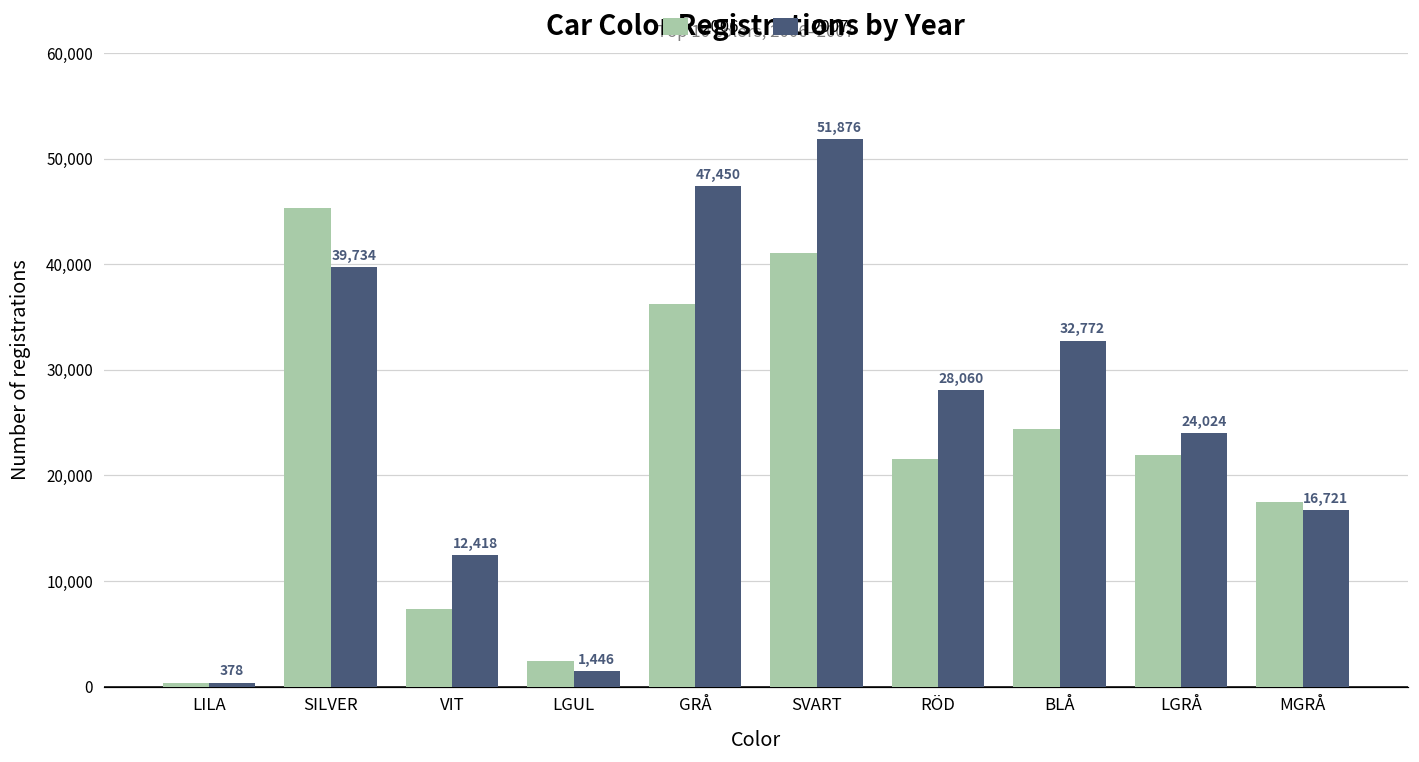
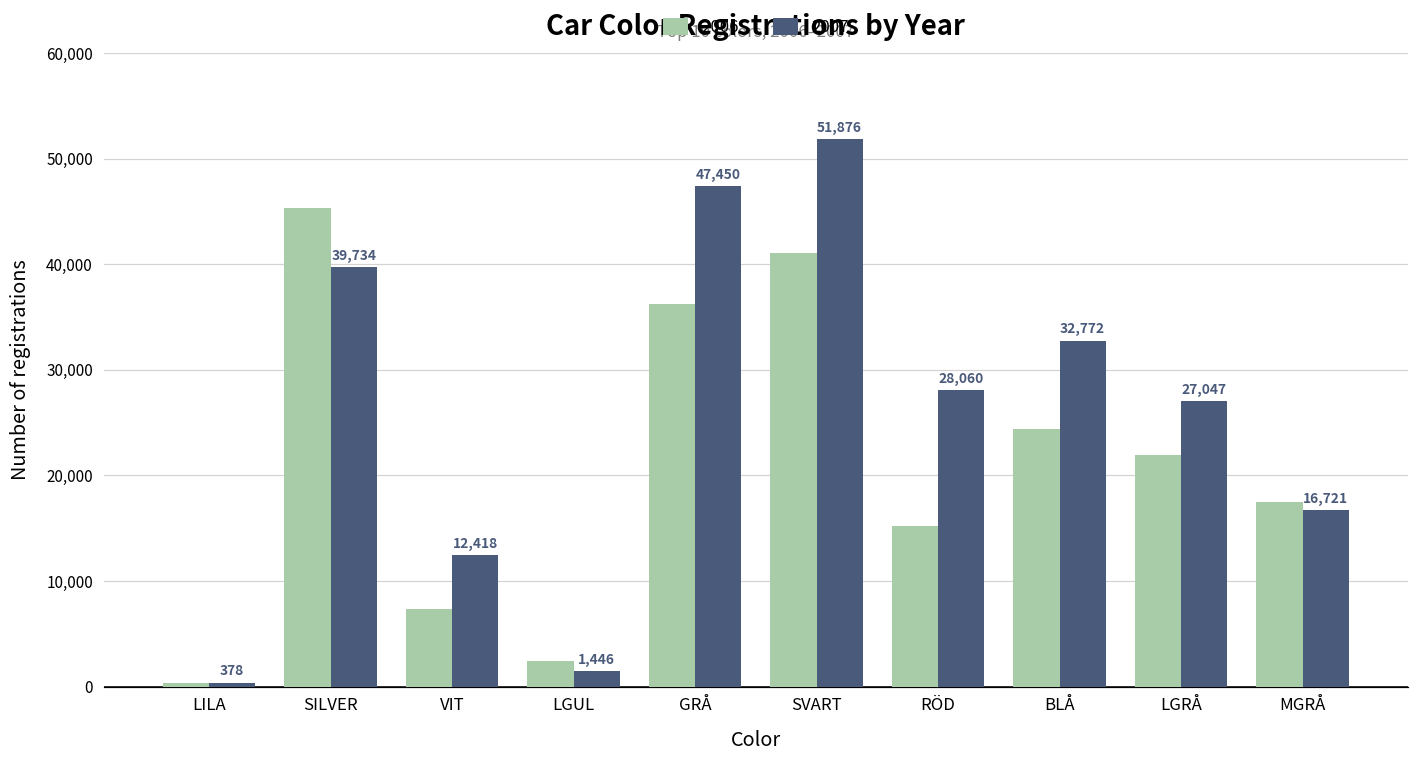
2006, RÖD: 22,000 -> 15,000
2007, LGRÅ: 24,024 -> 27,047
